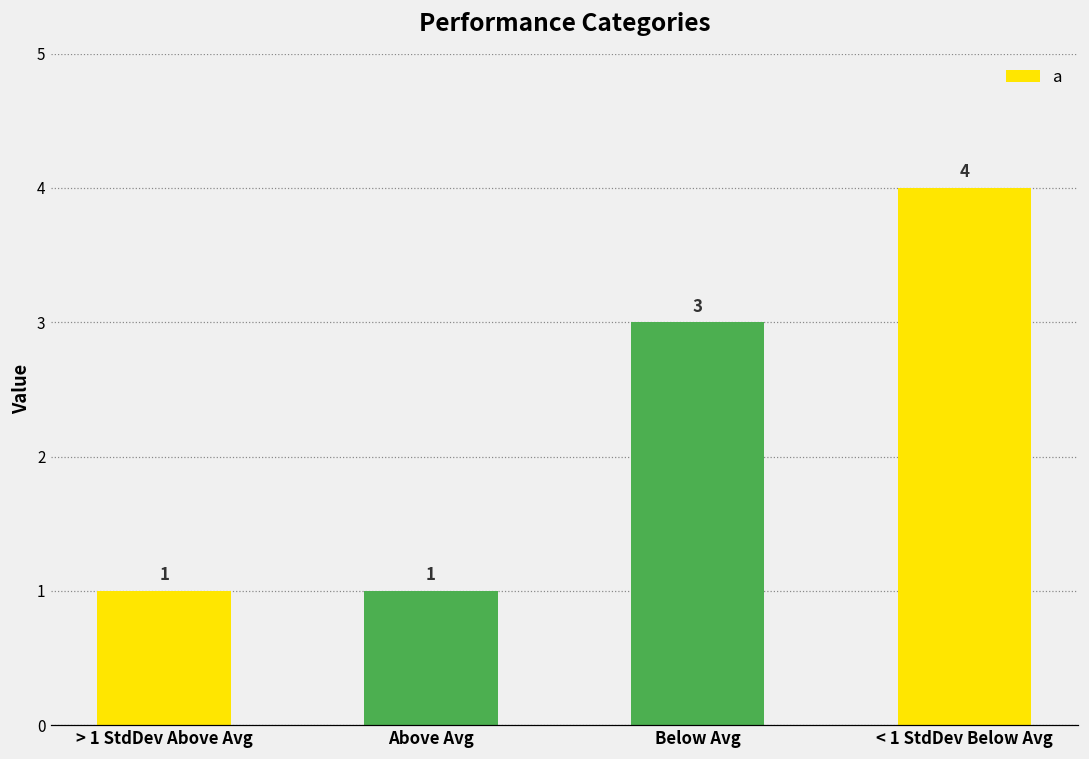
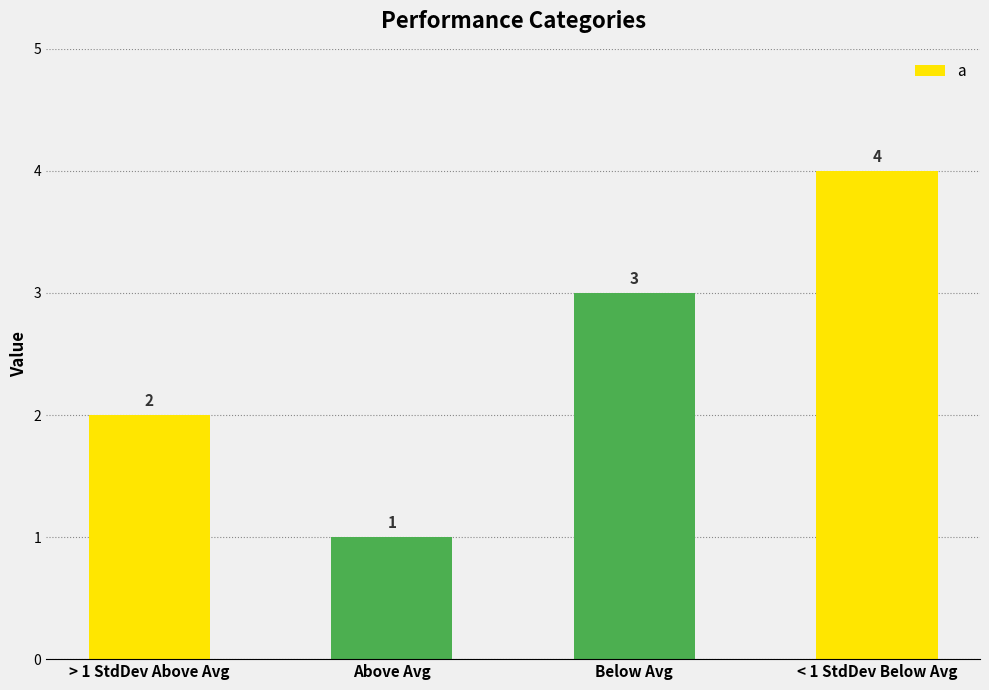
> 1 StdDev Above Avg: 1 -> 2
